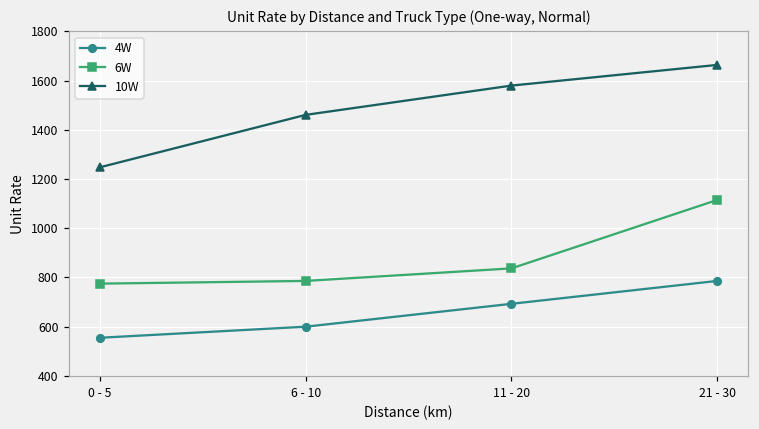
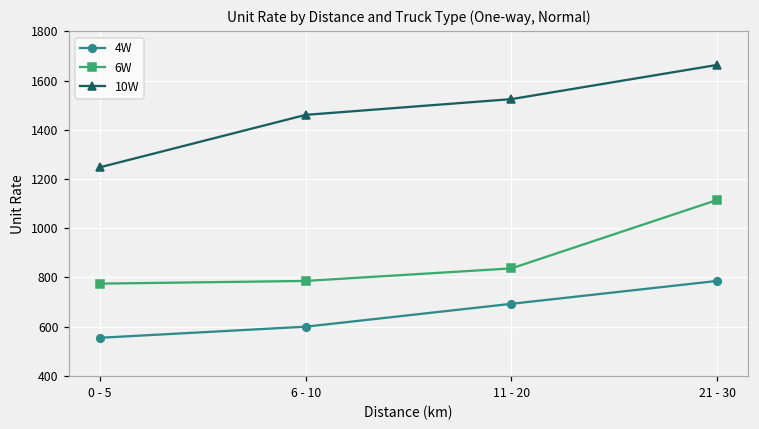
10W, 11 - 20: 1580 -> 1530
